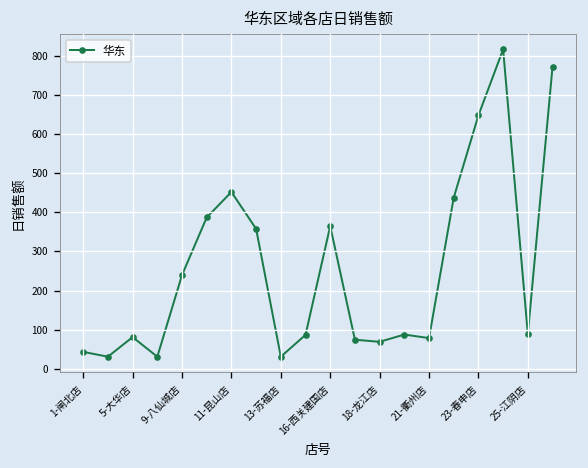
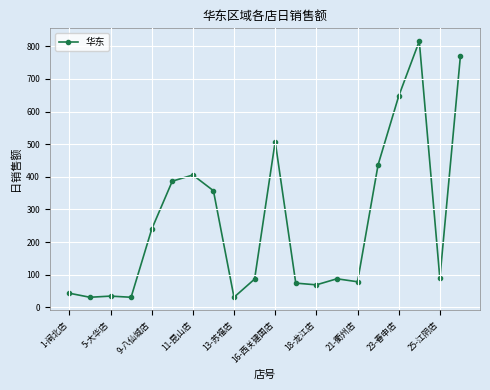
5-大华店: 80 -> 30
11-昆山店: 450 -> 410
16-西关建国店: 360 -> 510
